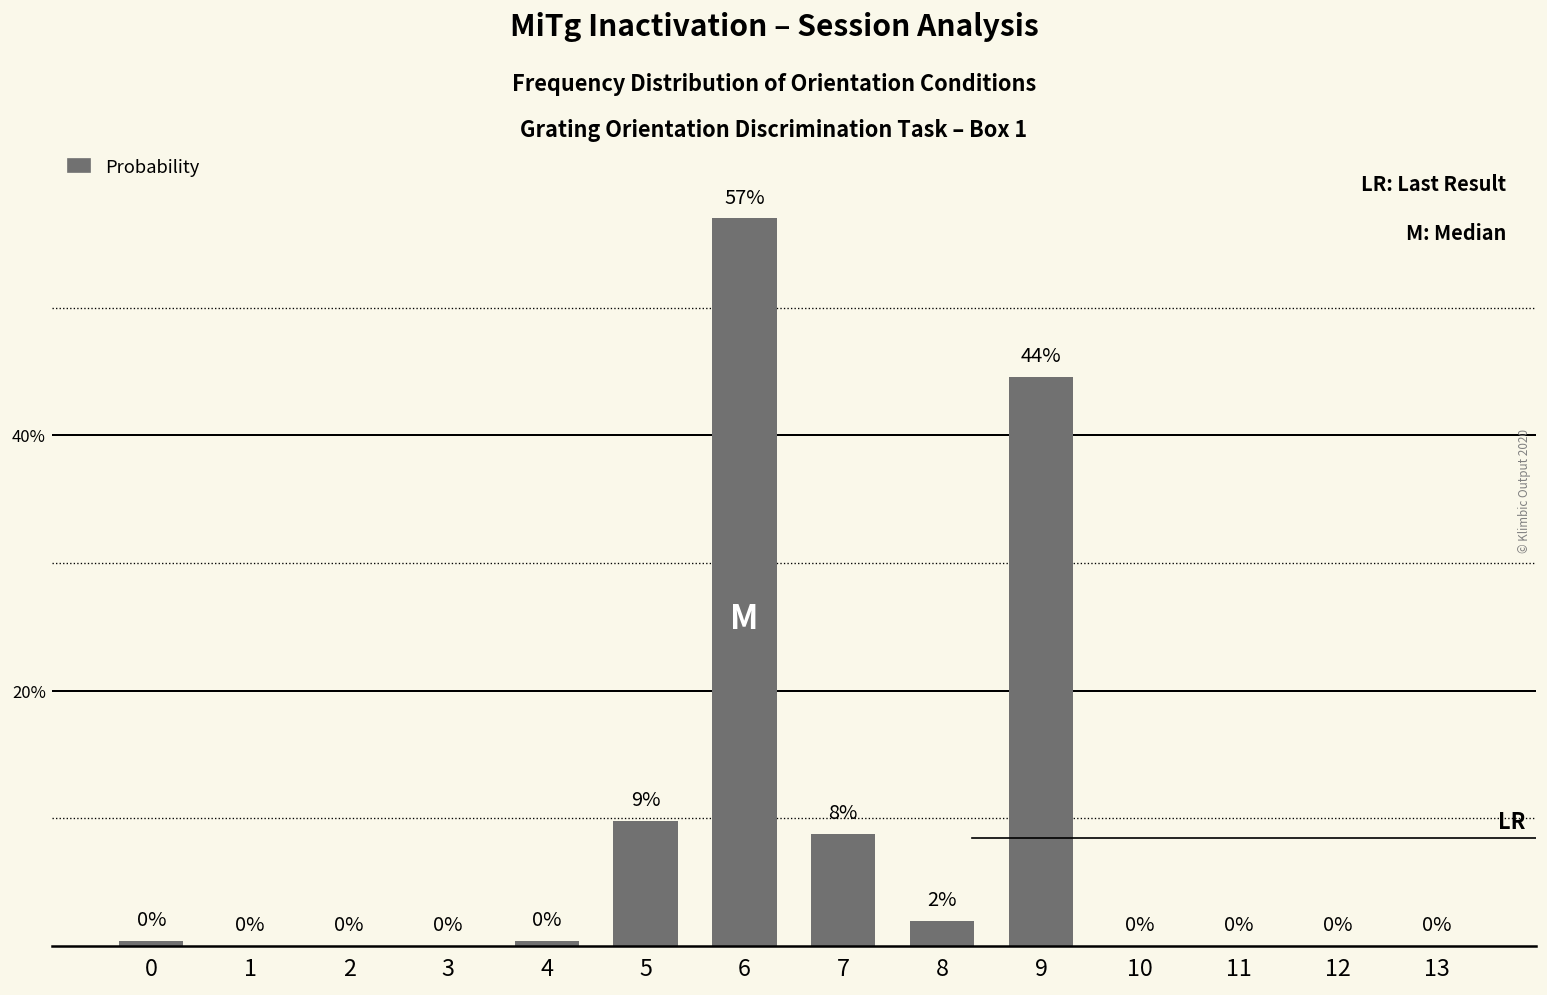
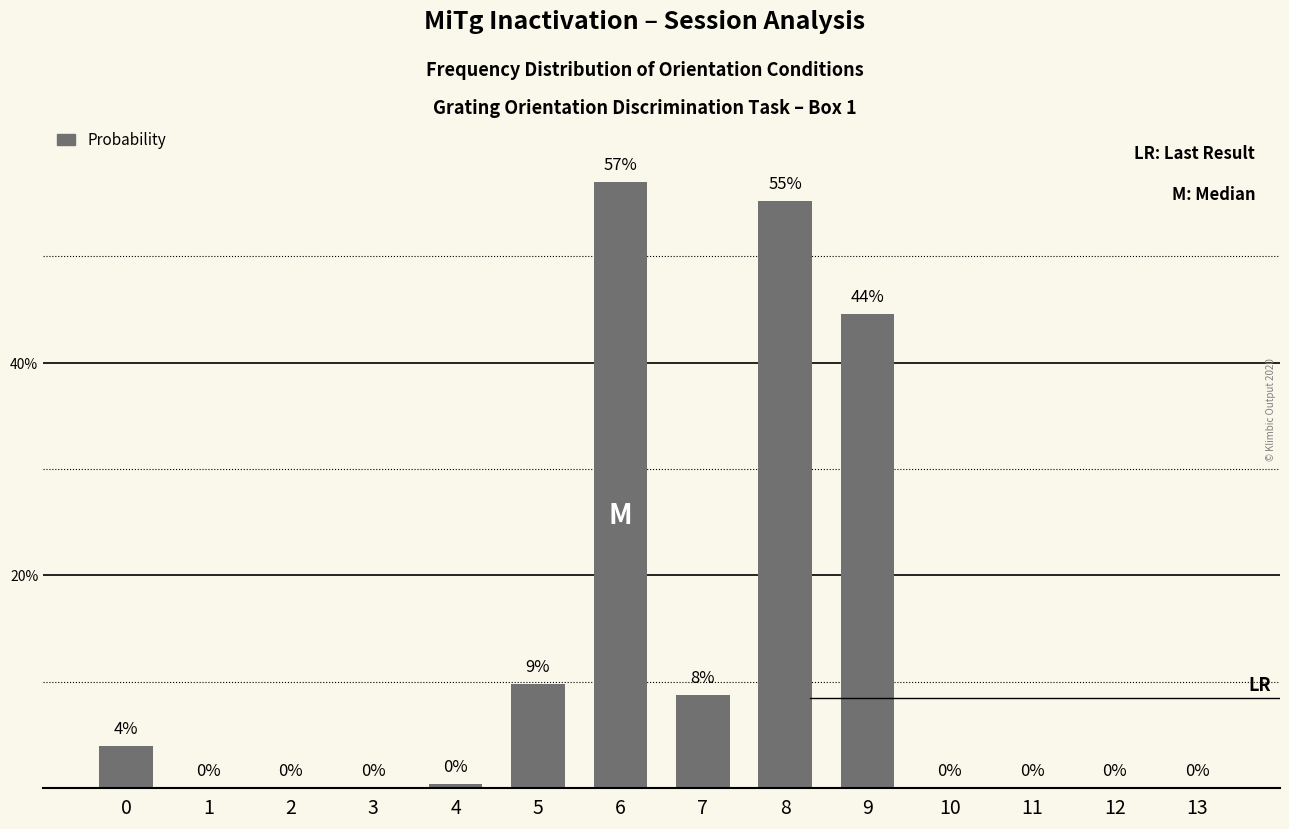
0: 0% -> 4%
8: 2% -> 55%
